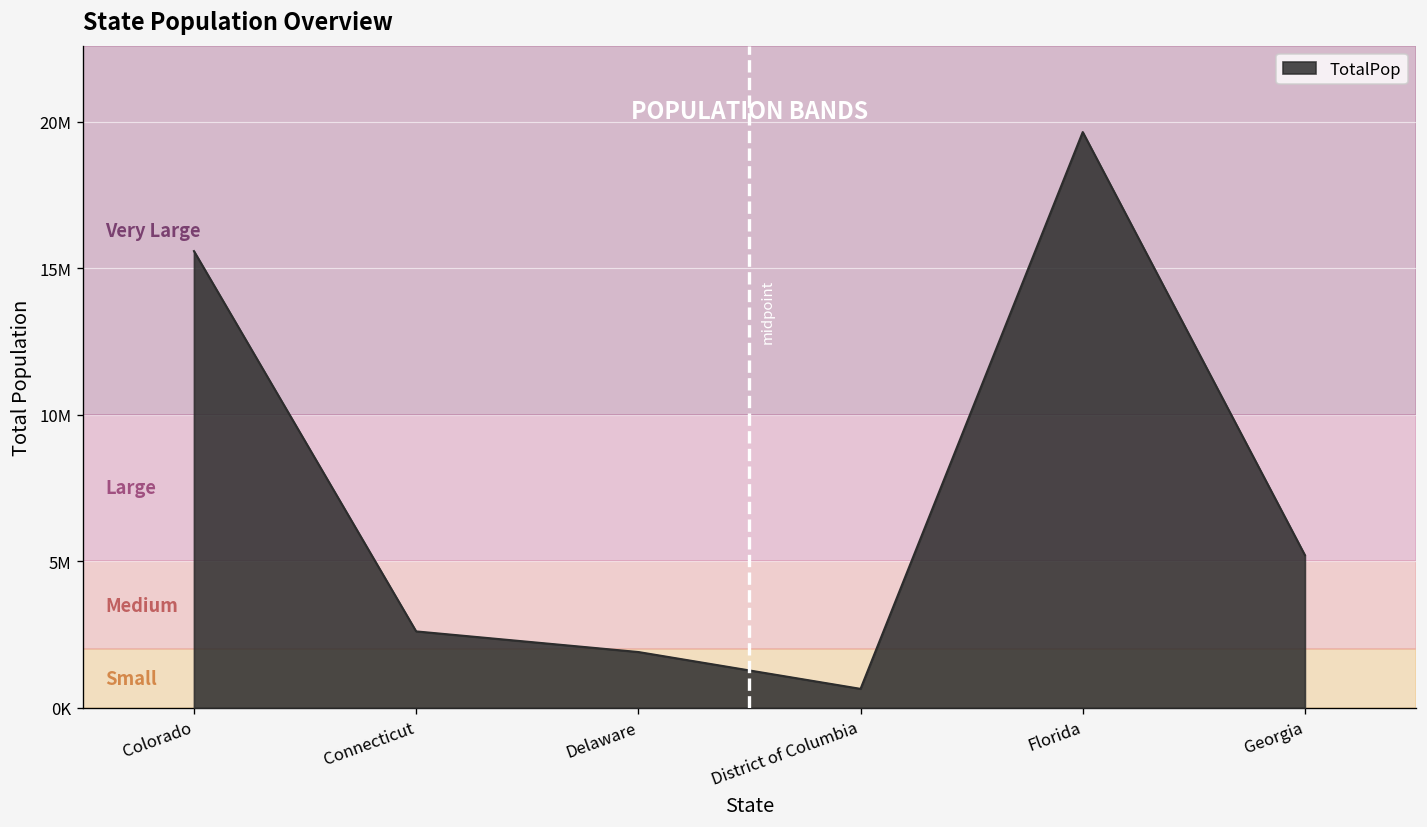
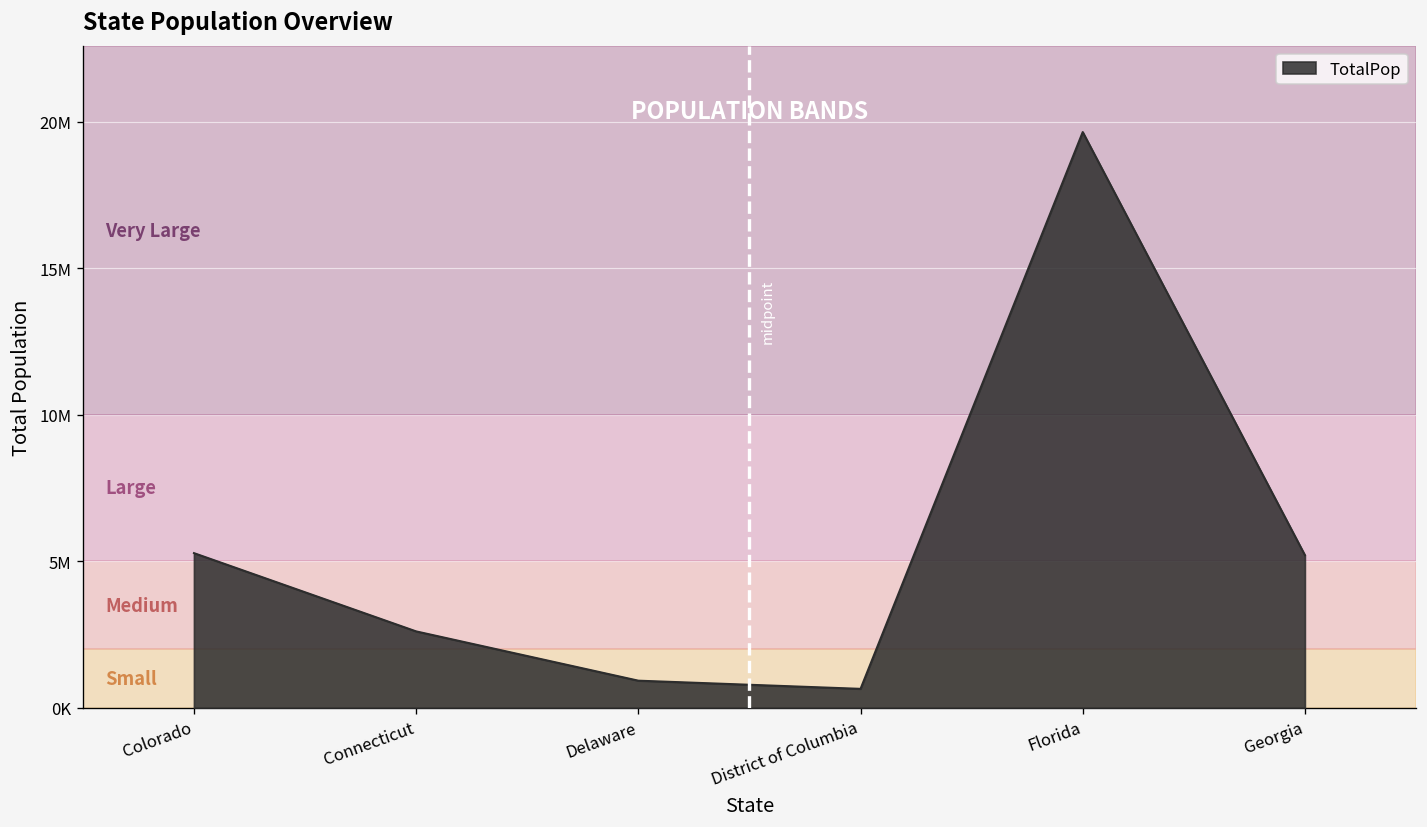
Colorado: 15600000 -> 5300000
Delaware: 1900000 -> 900000
